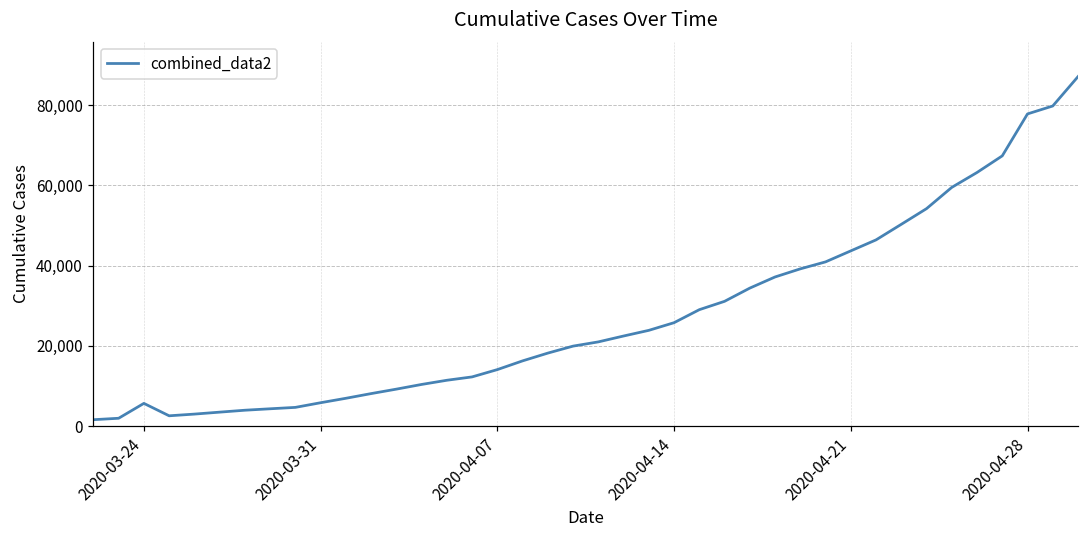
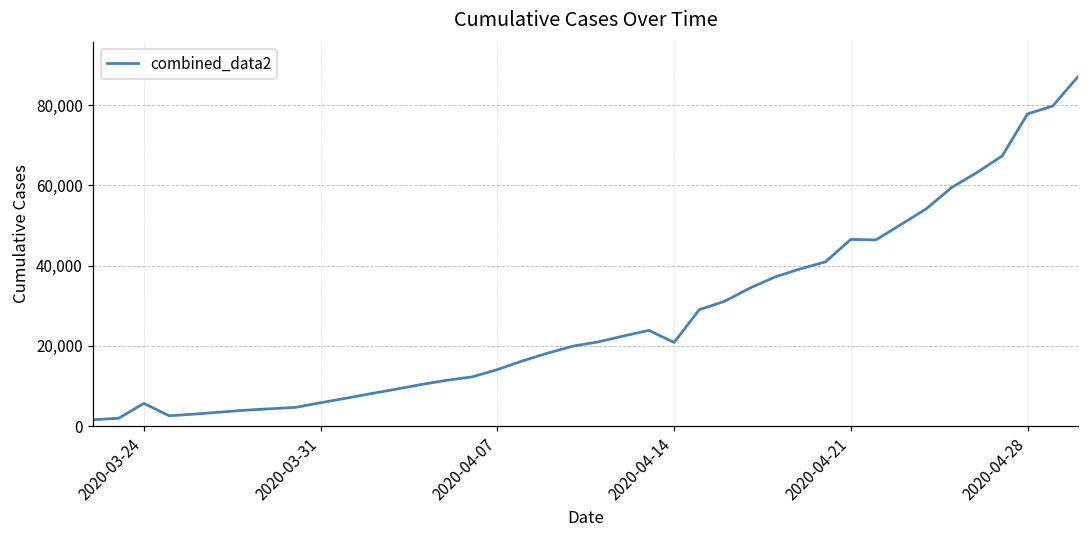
2020-04-14: 26,000 -> 21,000
2020-04-21: 44,000 -> 47,000
